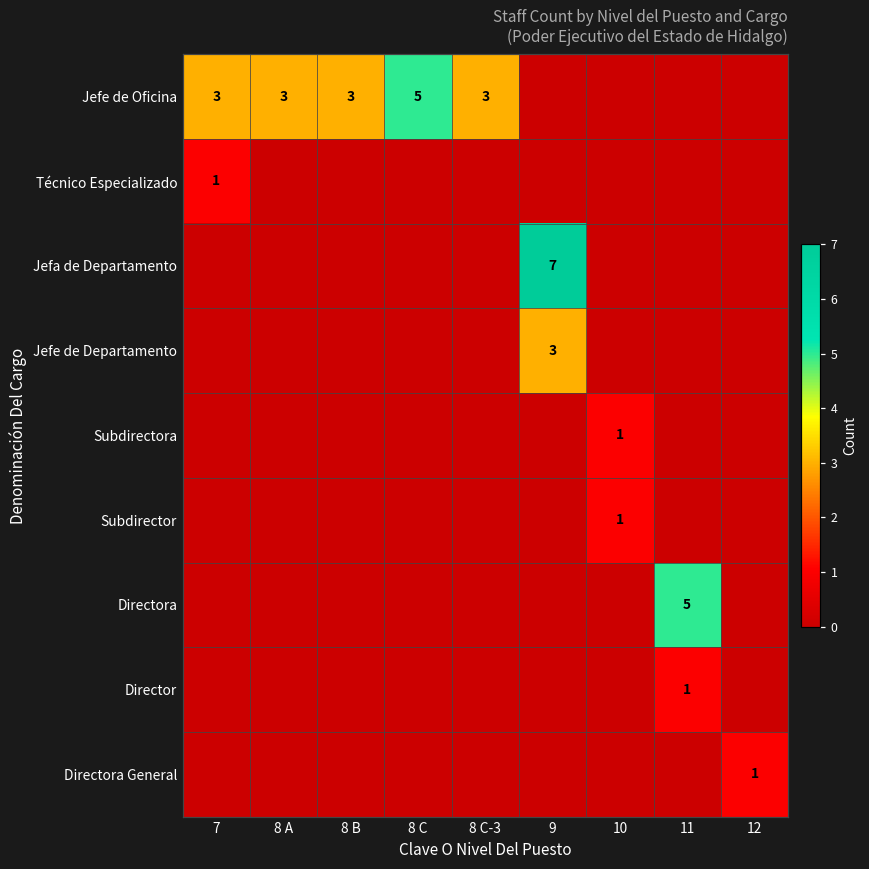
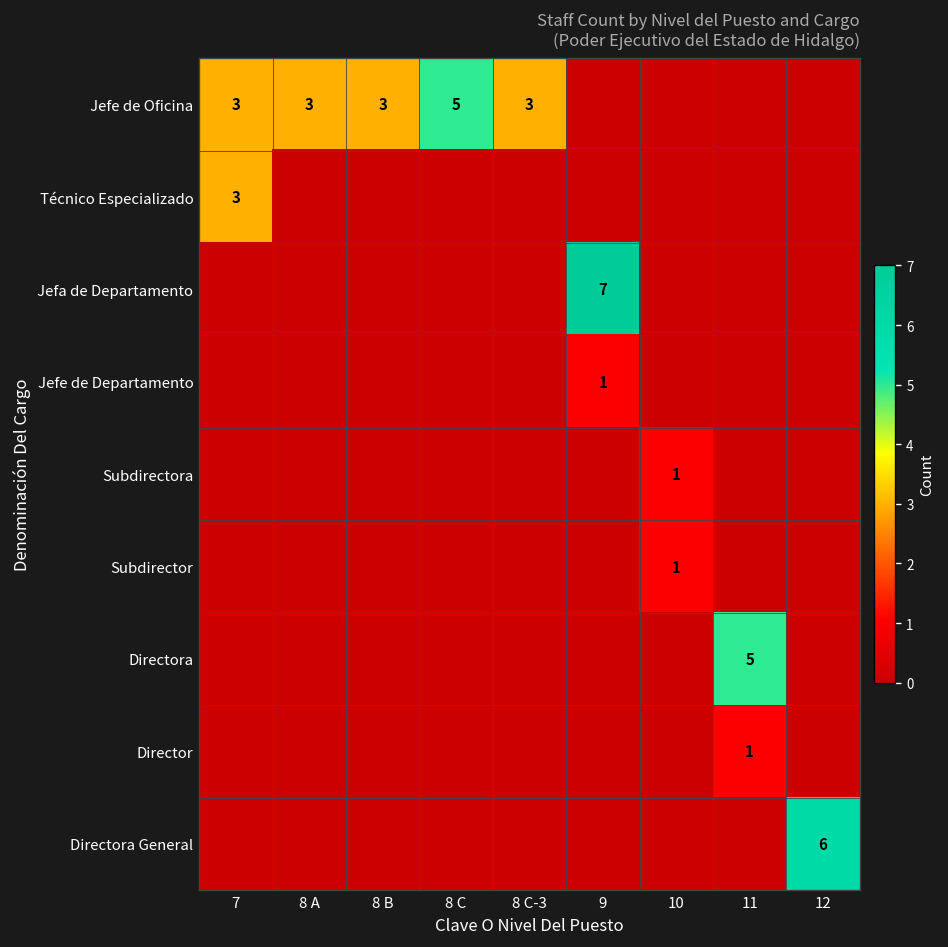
Técnico Especializado, 7: 1 -> 3
Jefe de Departamento, 9: 3 -> 1
Directora General, 12: 1 -> 6
